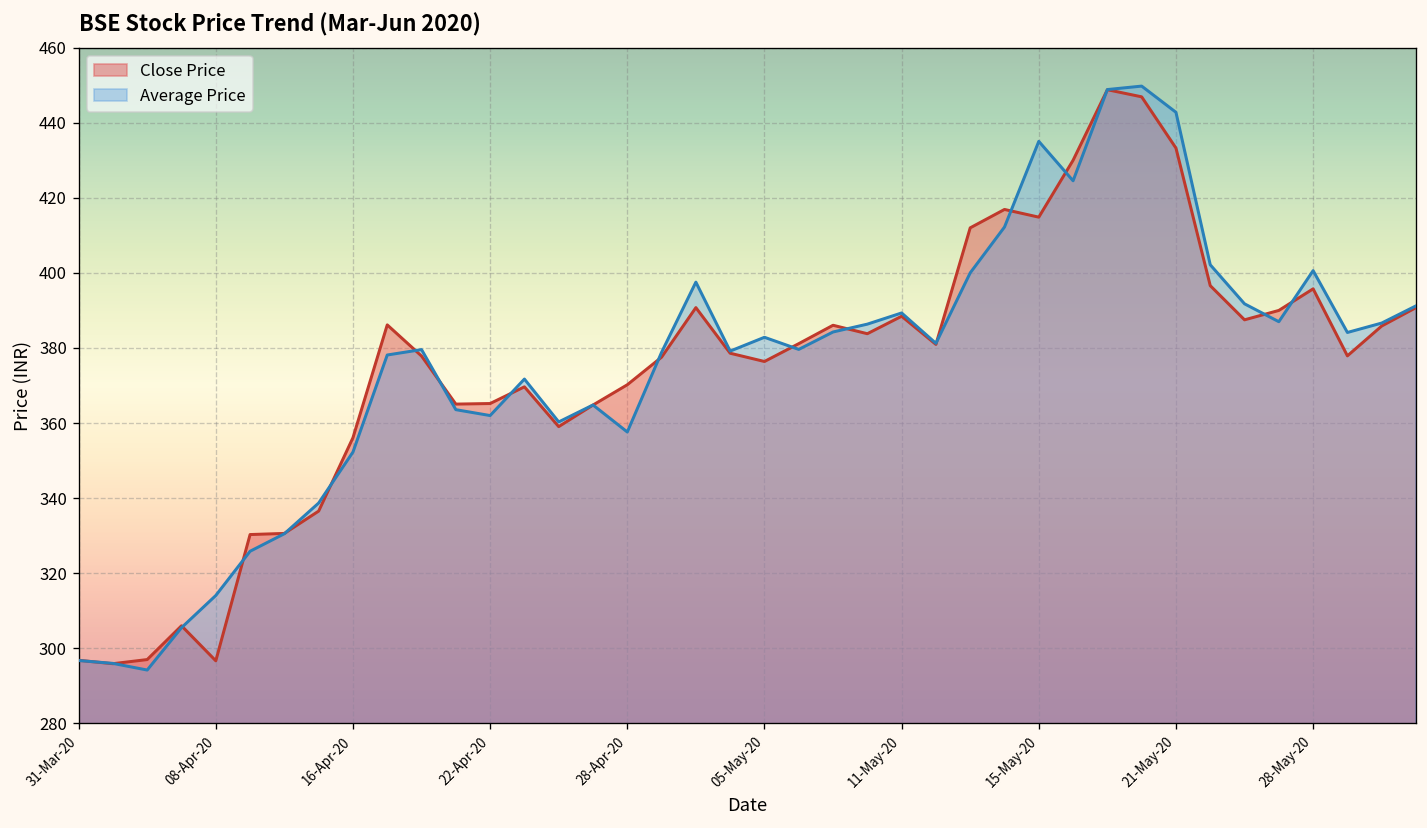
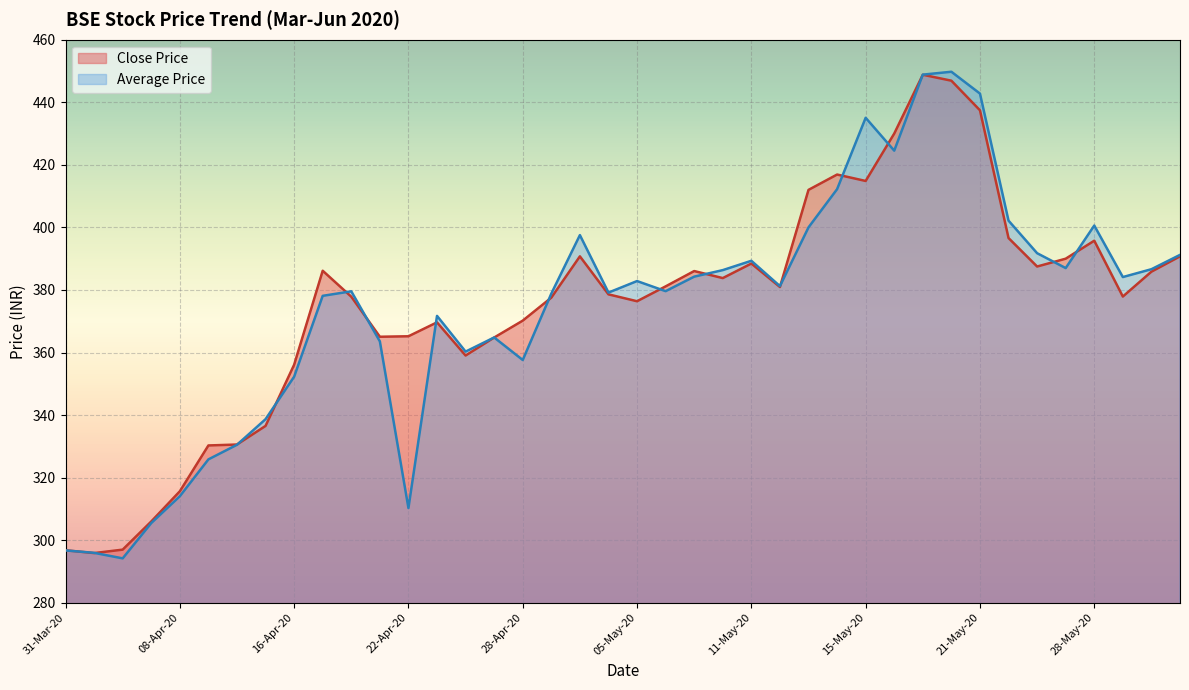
Close Price, 08-Apr-20: 297 -> 316
Average Price, 22-Apr-20: 362 -> 310
Close Price, 21-May-20: 433 -> 437
